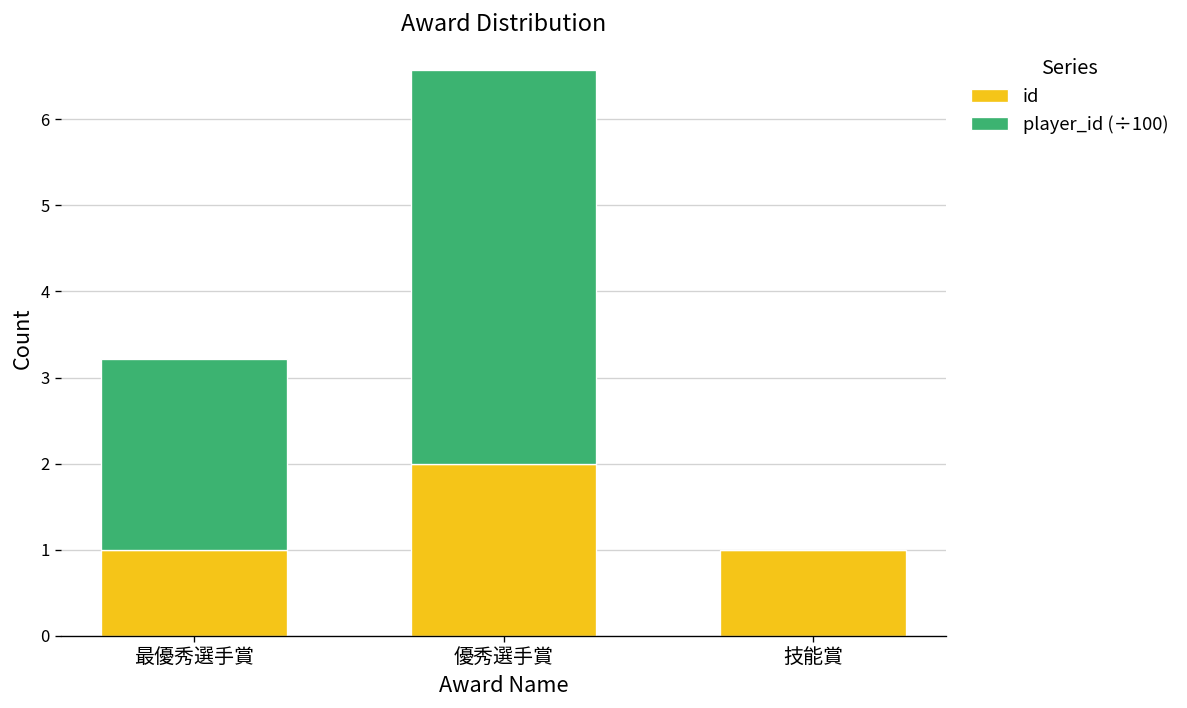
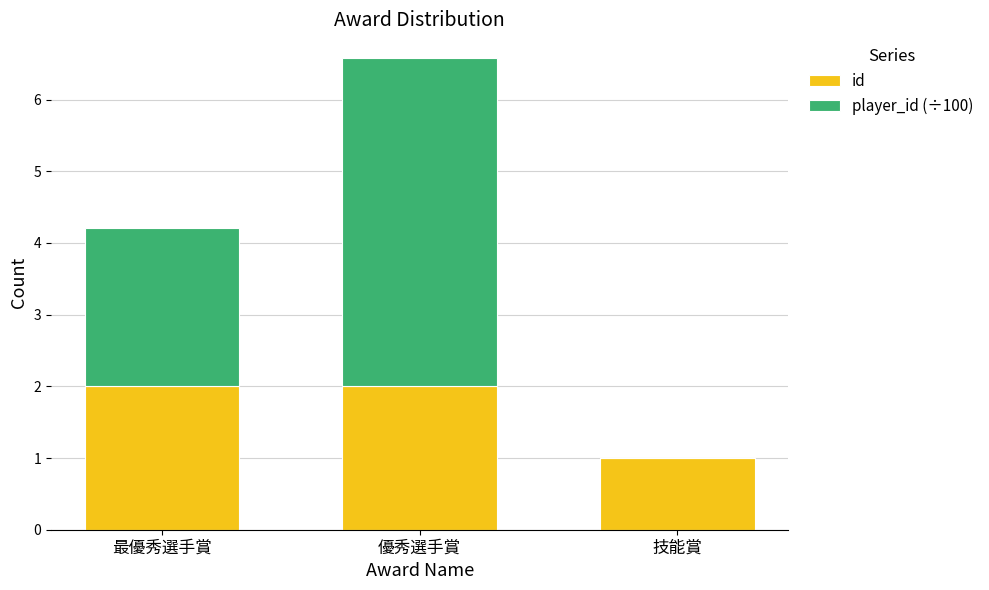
id, 最優秀選手賞: 1 -> 2
